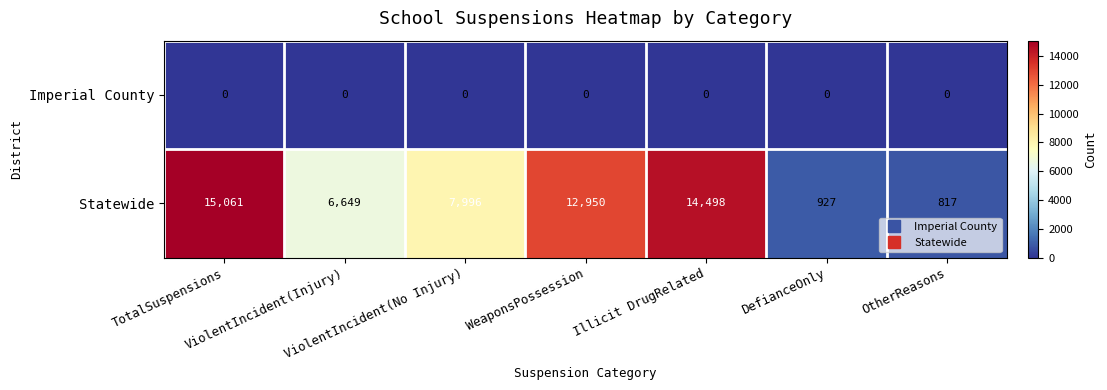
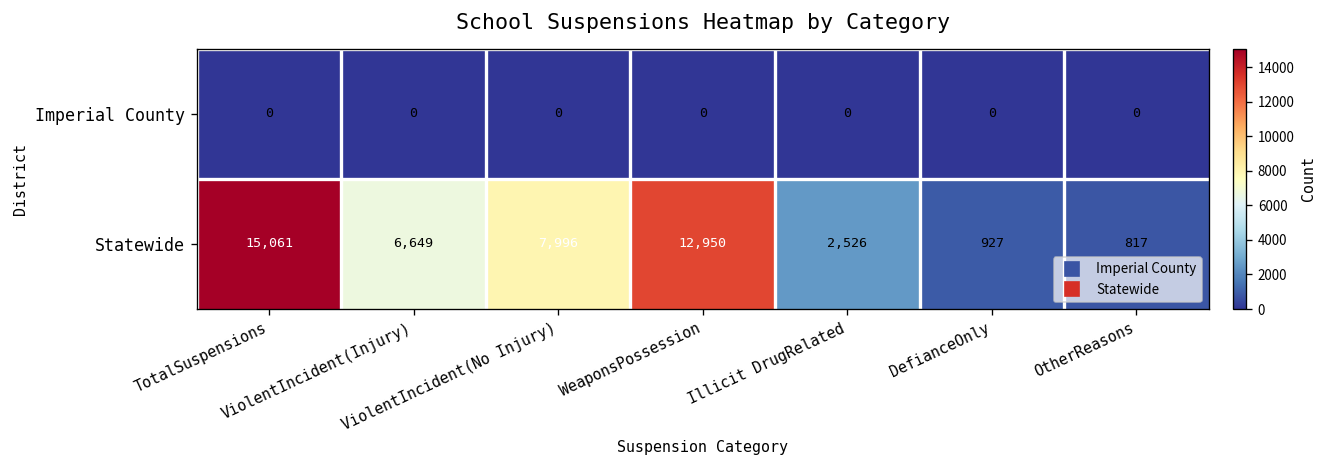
Statewide, Illicit DrugRelated: 14,498 -> 2,526
